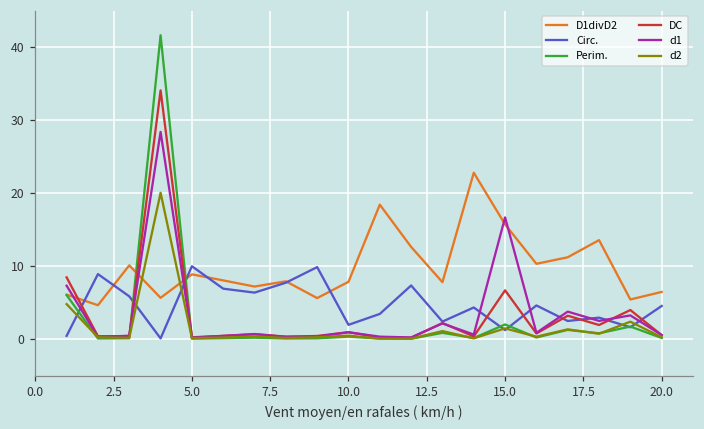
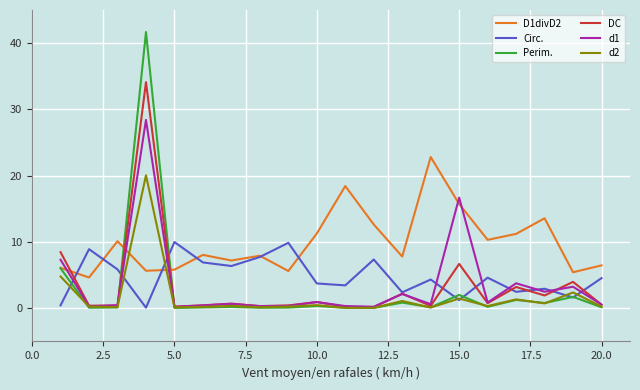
D1divD2, 5.0: 9 -> 6
D1divD2, 10.0: 8 -> 11
Circ., 10.0: 2 -> 4
